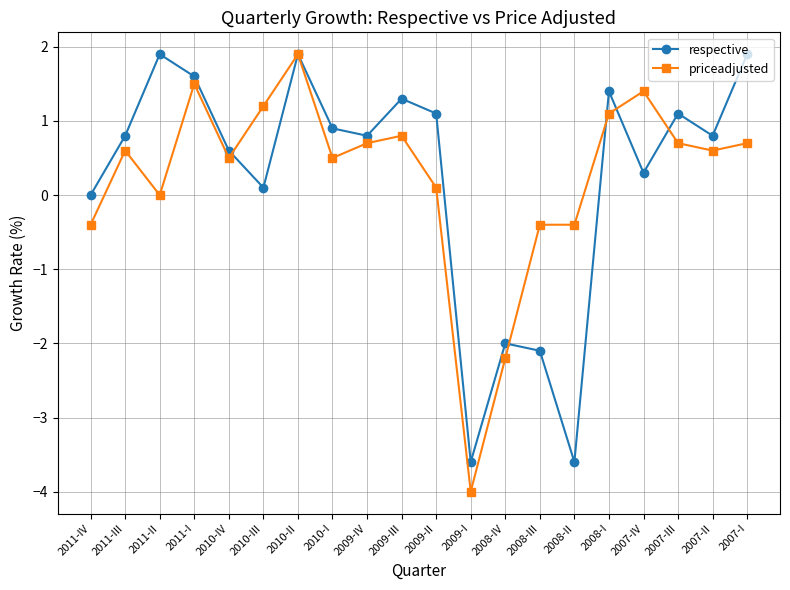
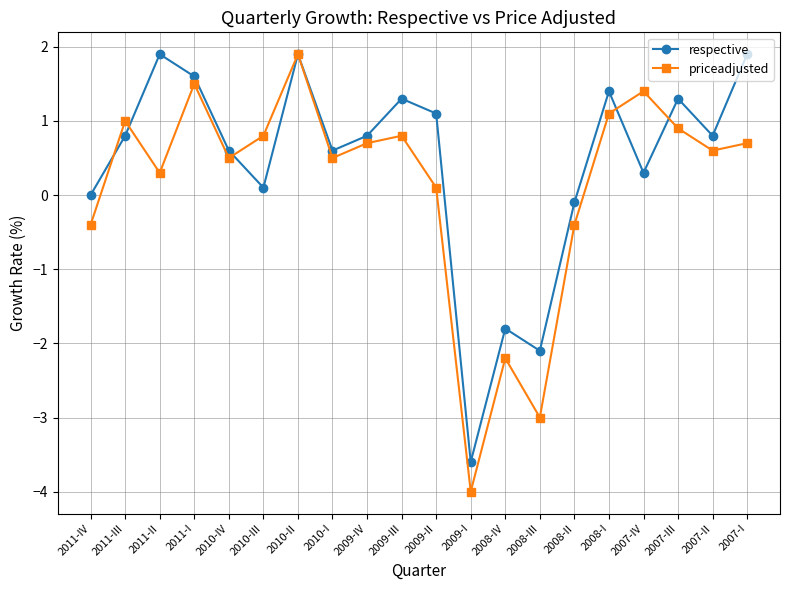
priceadjusted, 2011-III: 0.6 -> 1.0
priceadjusted, 2011-II: 0.0 -> 0.3
priceadjusted, 2010-III: 1.2 -> 0.8
respective, 2010-I: 0.9 -> 0.6
respective, 2008-IV: -2.0 -> -1.8
priceadjusted, 2008-III: -0.4 -> -3.0
respective, 2008-II: -3.6 -> -0.1
respective, 2007-III: 1.1 -> 1.3
priceadjusted, 2007-III: 0.7 -> 0.9
